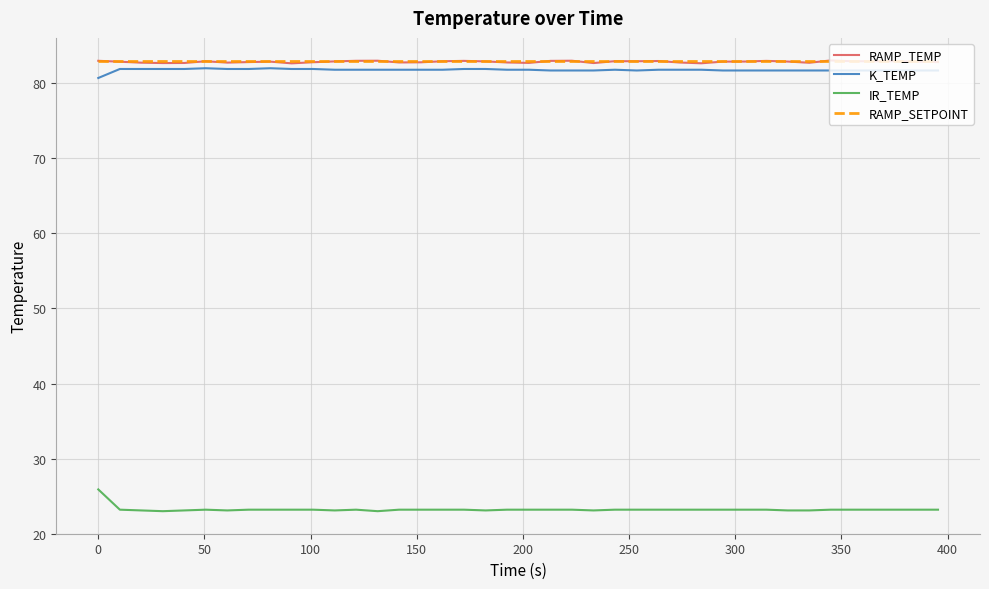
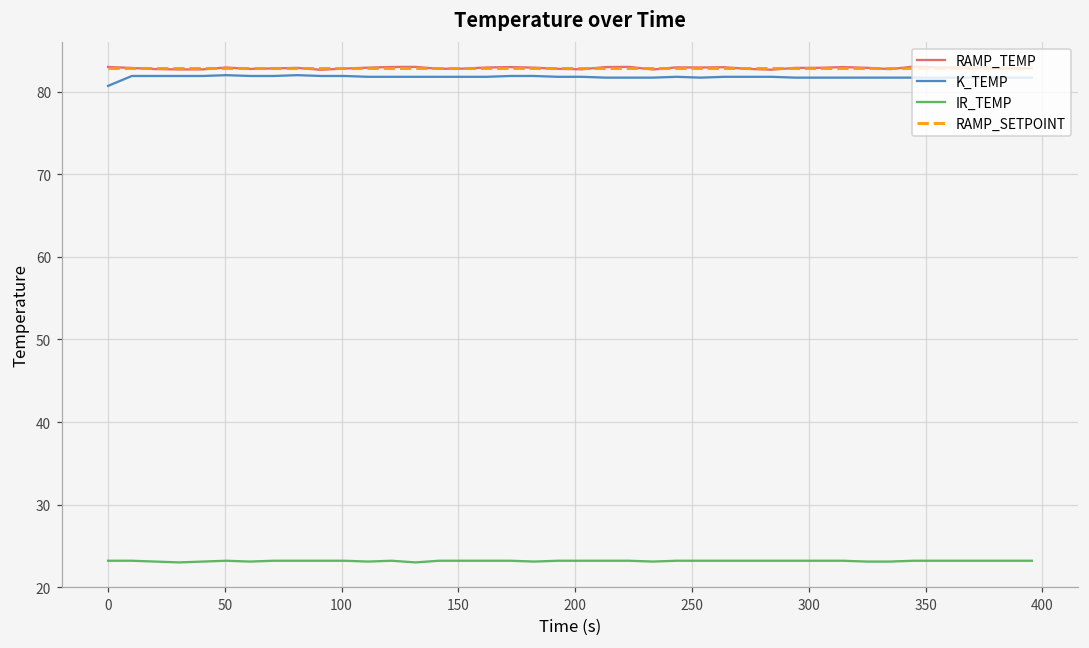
IR_TEMP, 0: 26 -> 23
